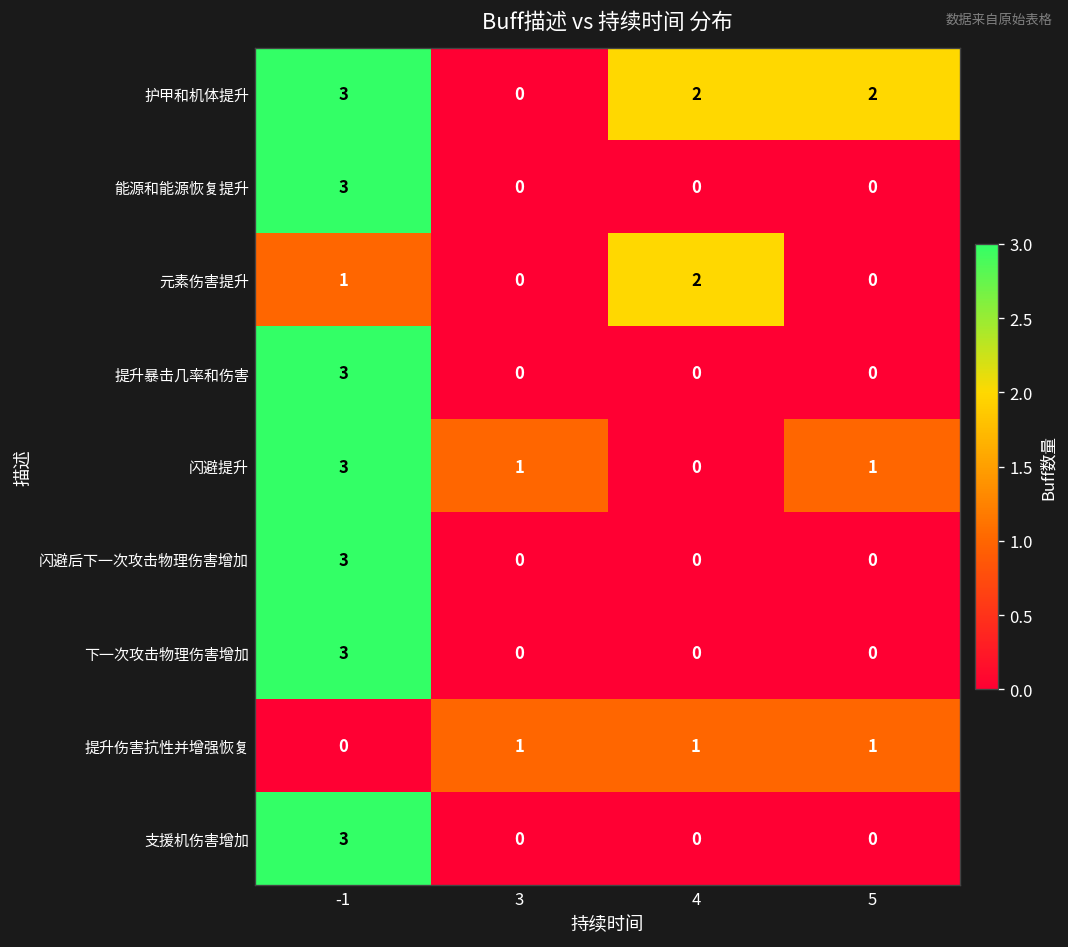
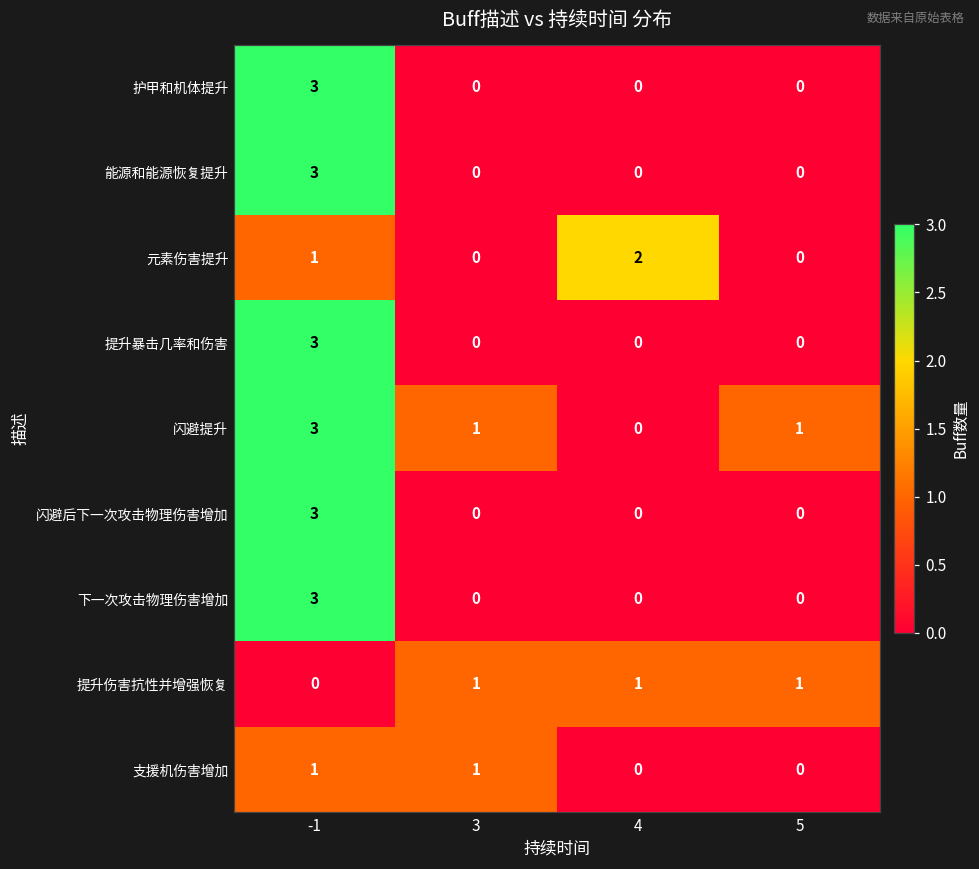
护甲和机体提升, 4: 2 -> 0
护甲和机体提升, 5: 2 -> 0
支援机伤害增加, -1: 3 -> 1
支援机伤害增加, 3: 0 -> 1
